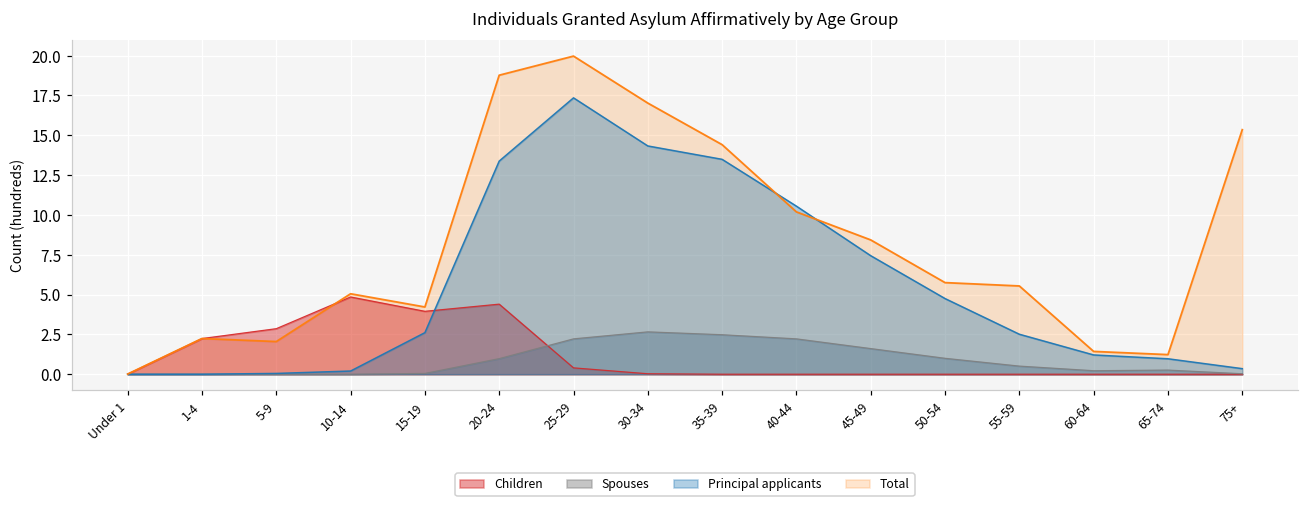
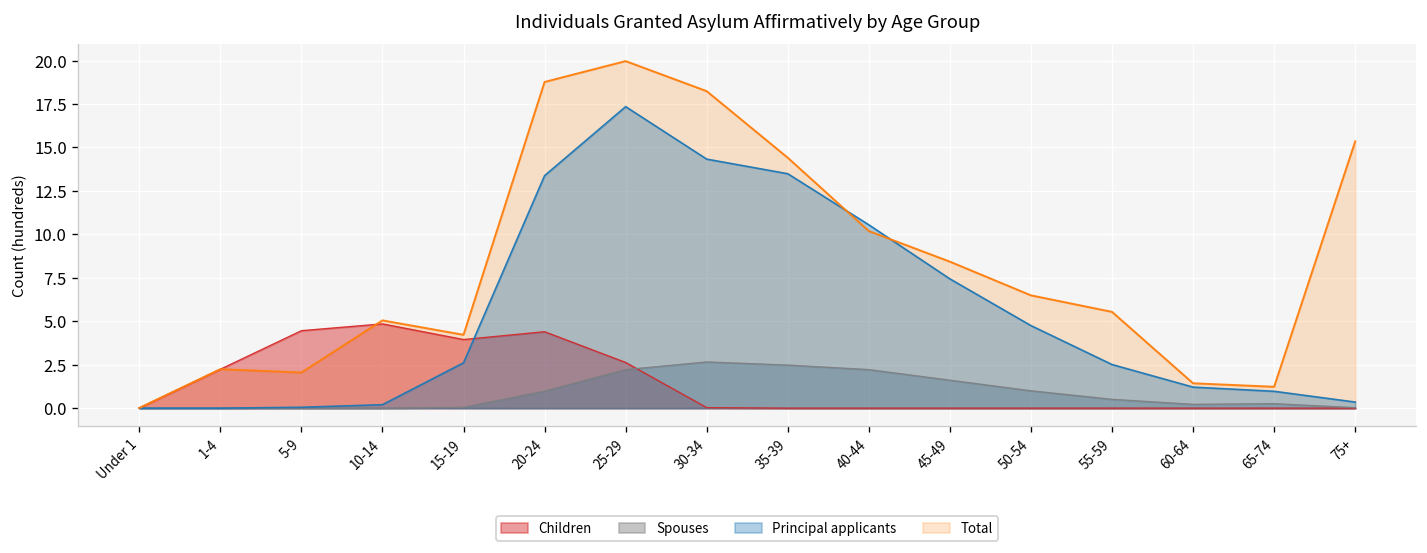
Children, 5-9: 2.9 -> 4.5
Children, 25-29: 0.4 -> 2.6
Total, 30-34: 17.0 -> 18.2
Total, 50-54: 5.8 -> 6.5
